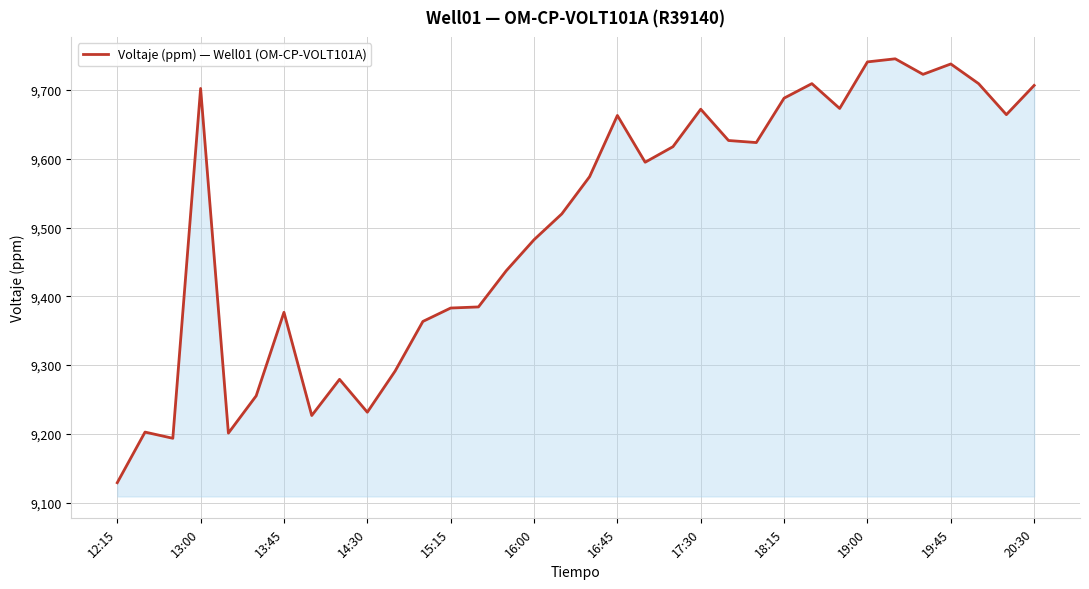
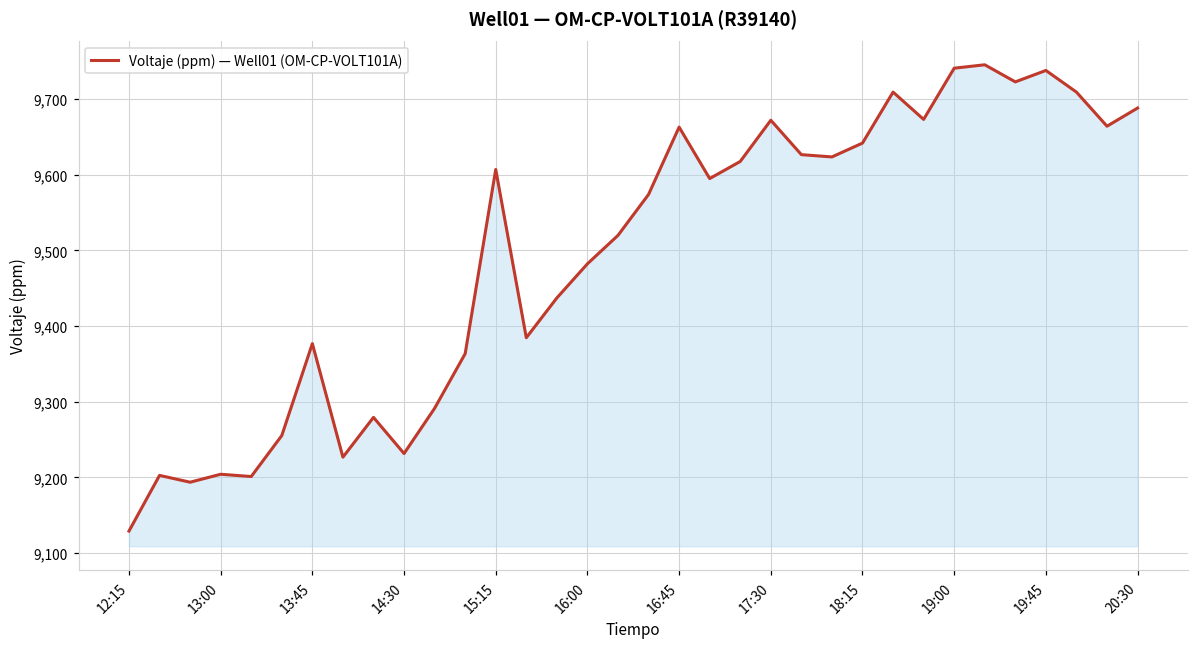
13:00: 9,700 -> 9,200
15:15: 9,380 -> 9,610
18:15: 9,690 -> 9,640
20:30: 9,710 -> 9,690
